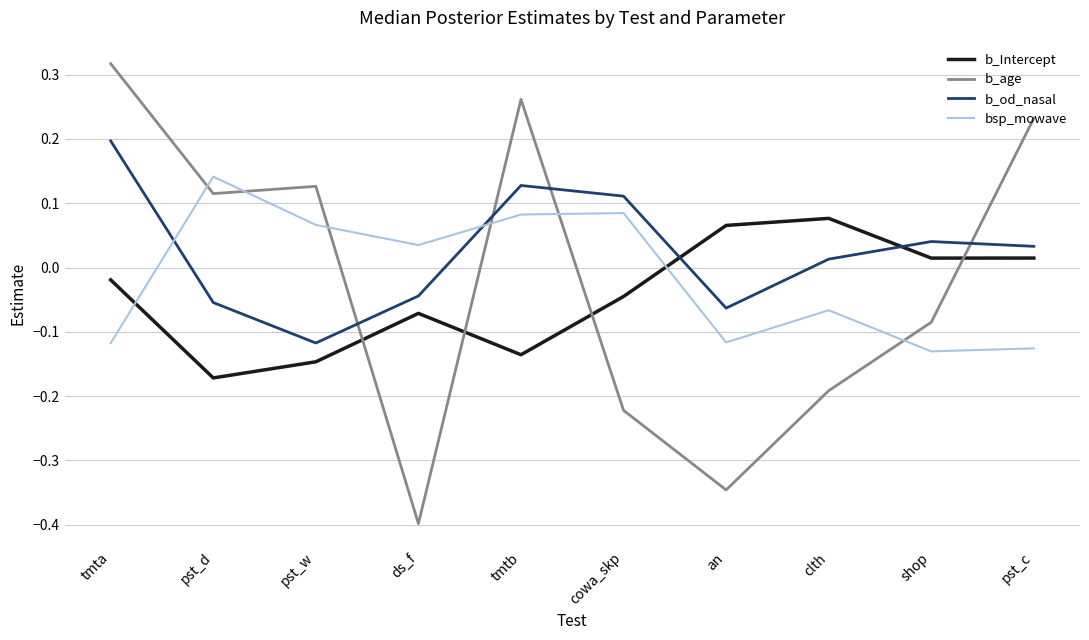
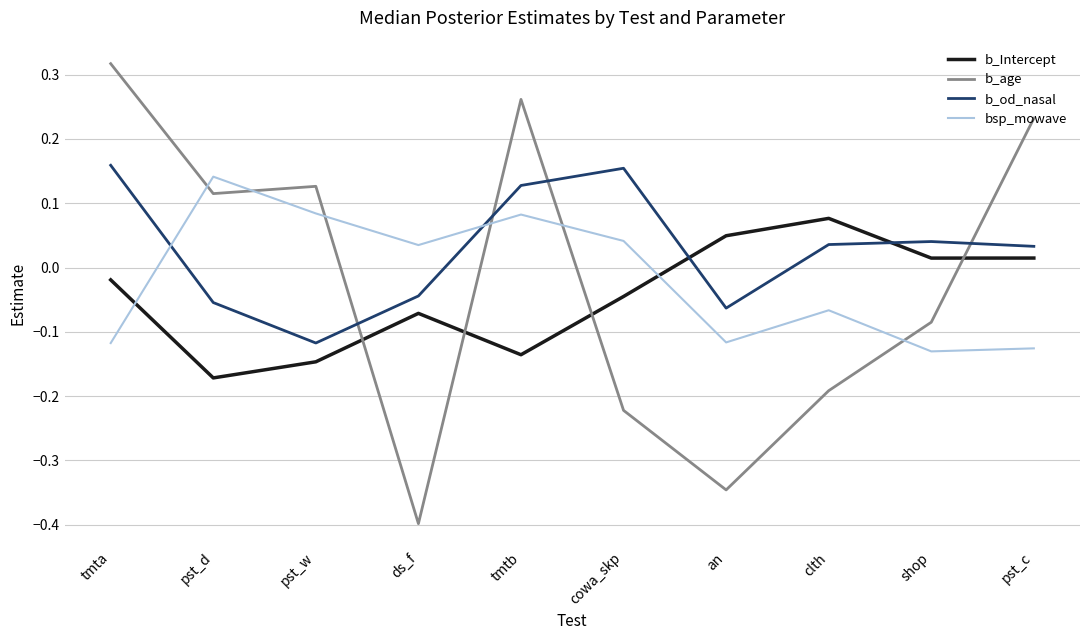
b_od_nasal, tmta: 0.20 -> 0.16
bsp_mowave, pst_w: 0.07 -> 0.08
b_od_nasal, cowa_skp: 0.11 -> 0.15
bsp_mowave, cowa_skp: 0.08 -> 0.04
b_Intercept, an: 0.07 -> 0.05
b_od_nasal, clth: 0.01 -> 0.04
